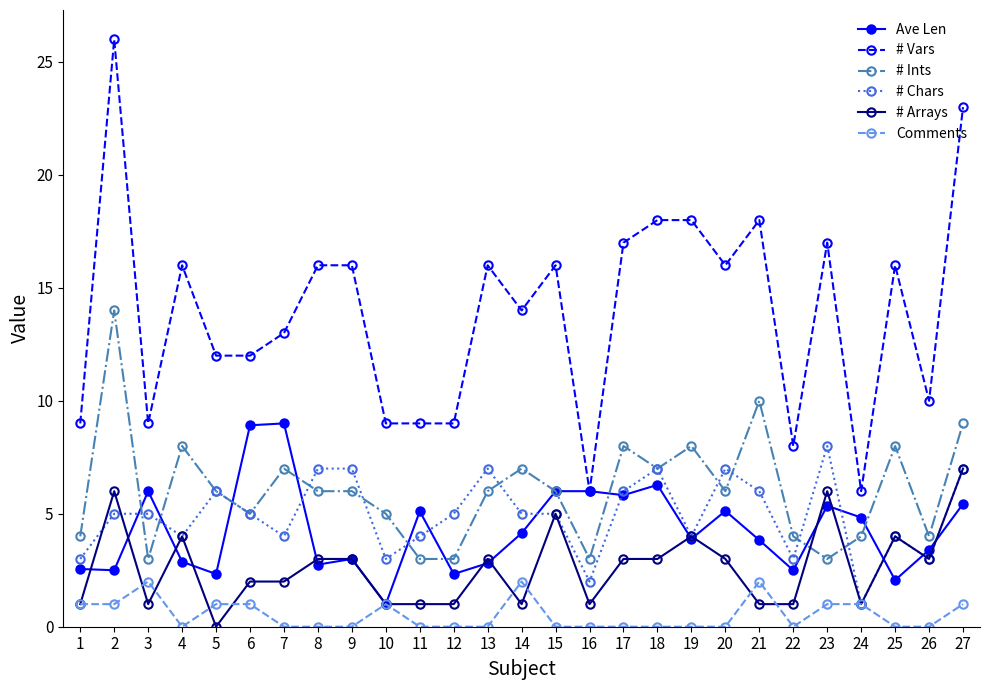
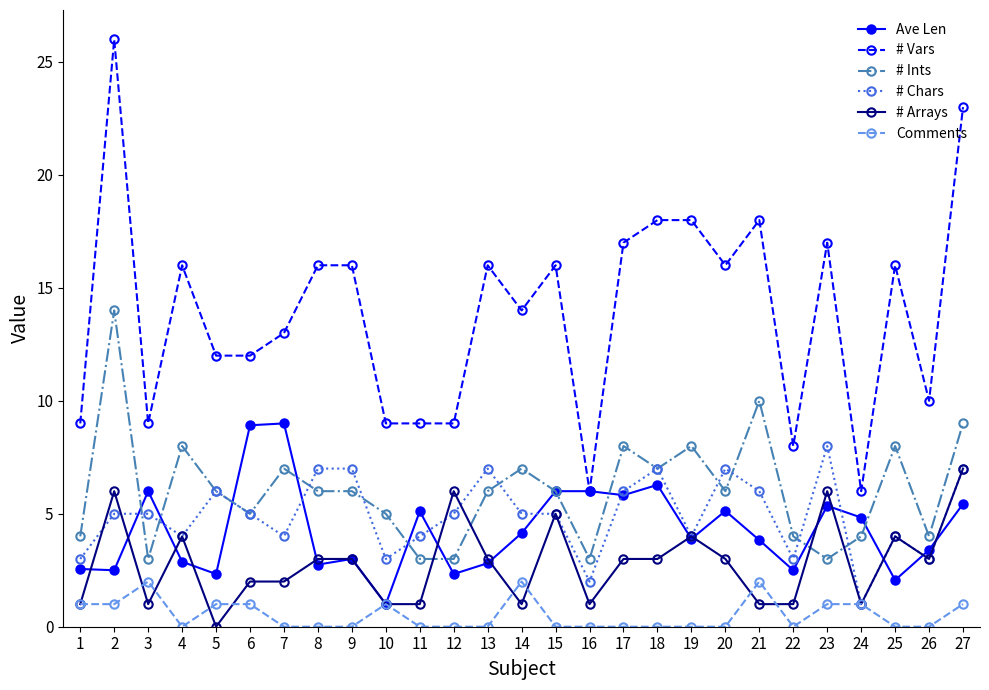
# Arrays, 12: 1 -> 6
